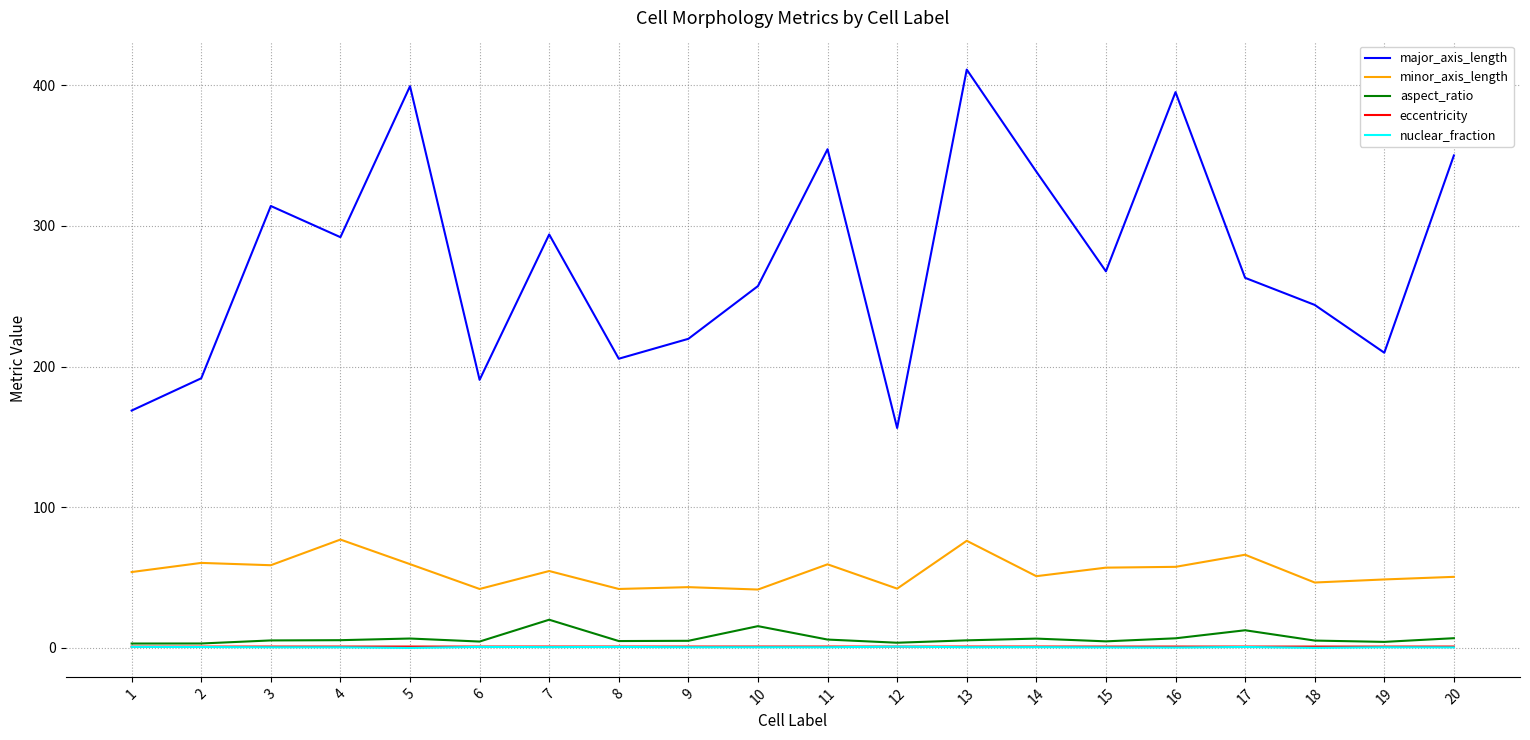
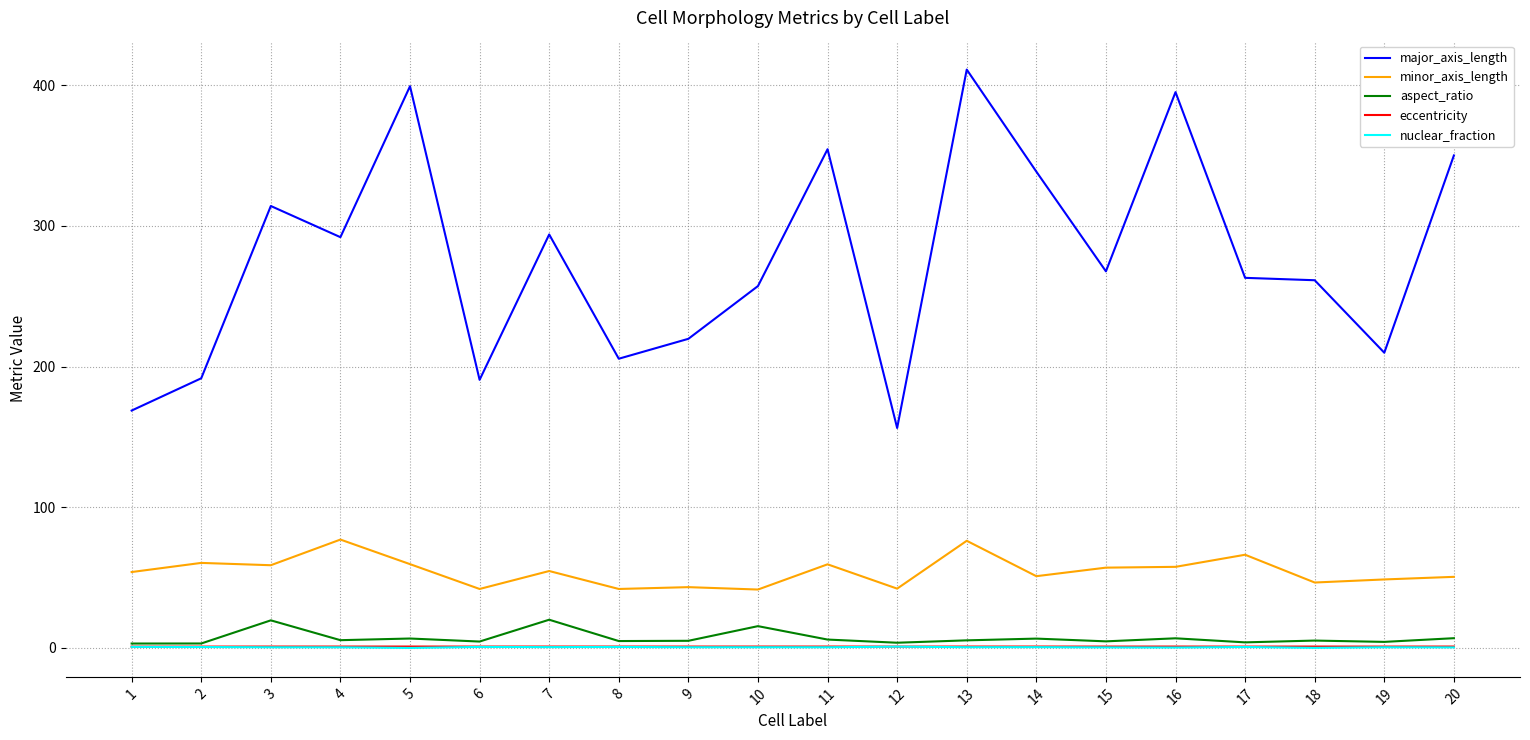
aspect_ratio, 3: 5 -> 20
aspect_ratio, 17: 13 -> 4
major_axis_length, 18: 244 -> 261
